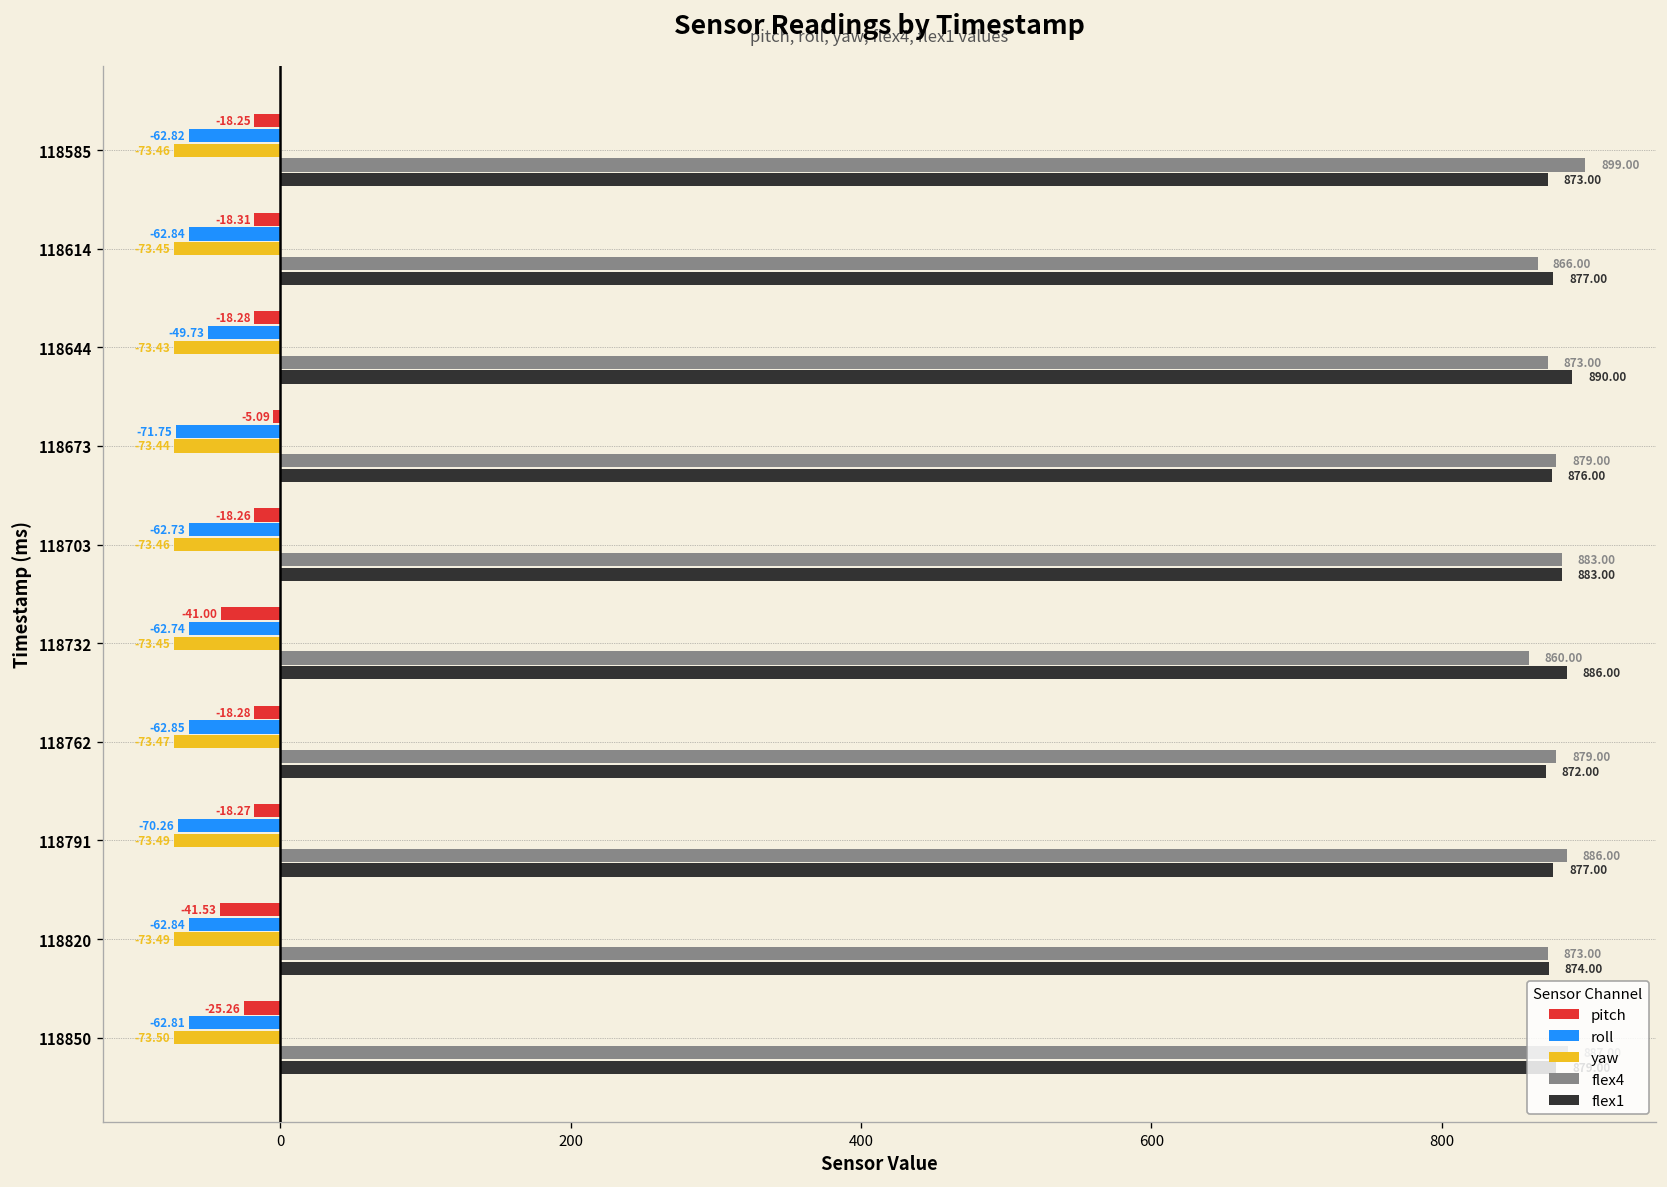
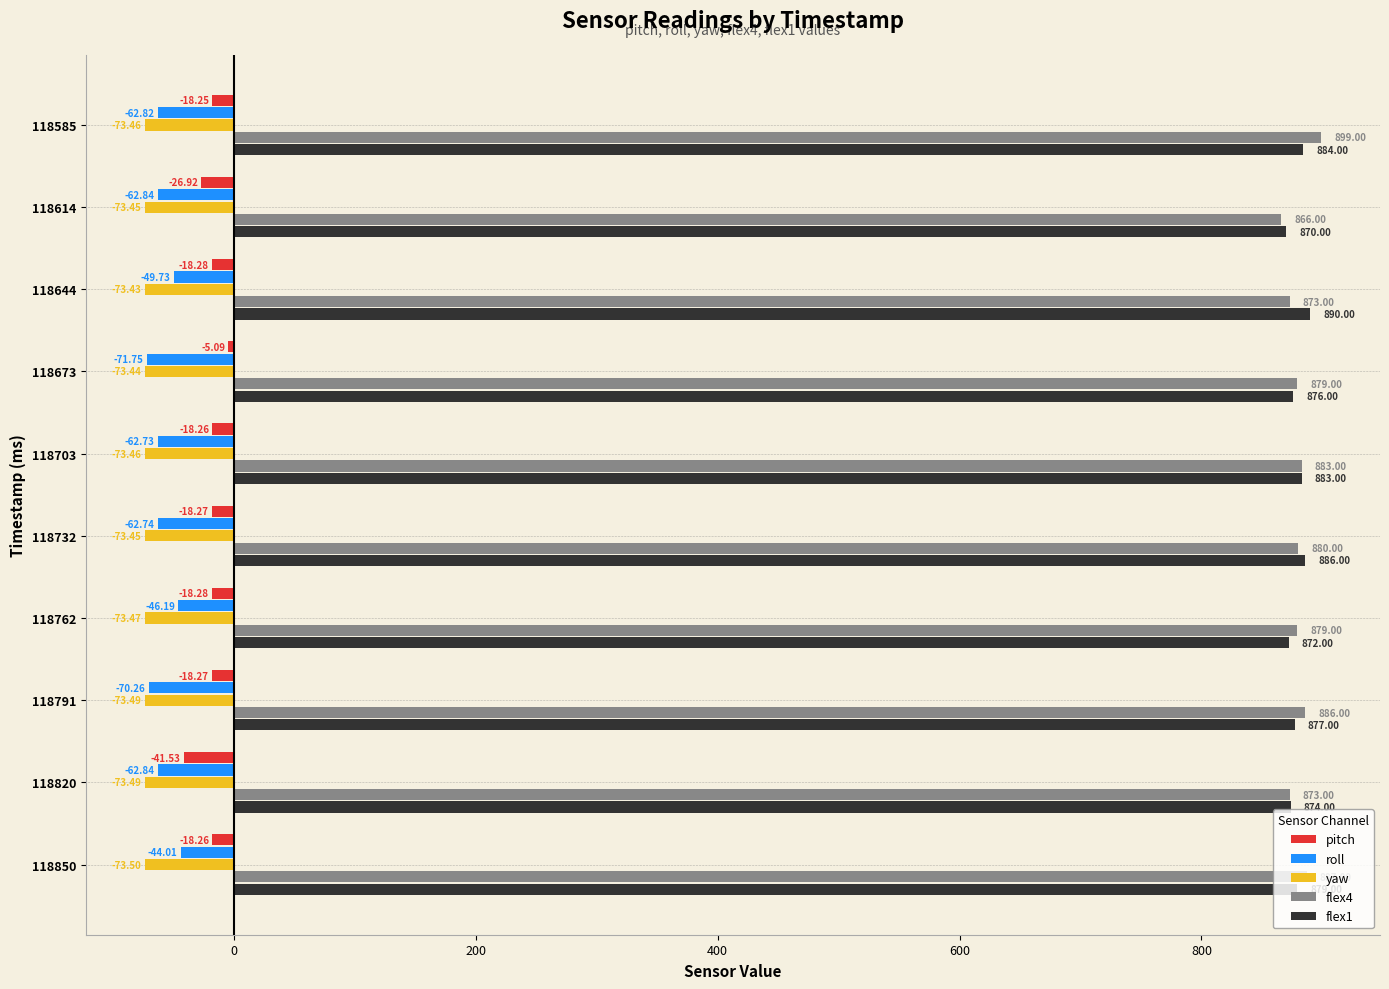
flex1, 118585: 873.00 -> 884.00
pitch, 118614: -18.31 -> -26.92
flex1, 118614: 877.00 -> 870.00
pitch, 118732: -41.00 -> -18.27
flex4, 118732: 860.00 -> 880.00
roll, 118762: -62.85 -> -46.19
pitch, 118850: -25.26 -> -18.26
roll, 118850: -62.81 -> -44.01
